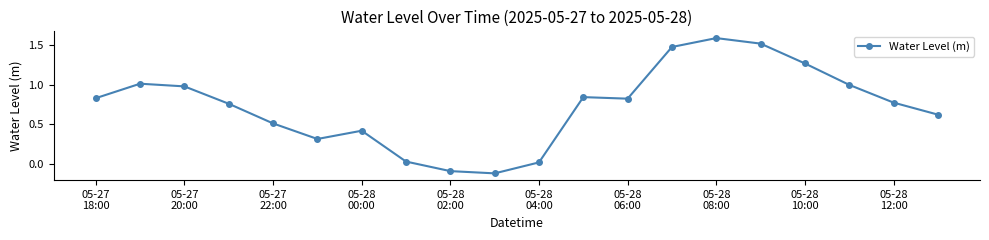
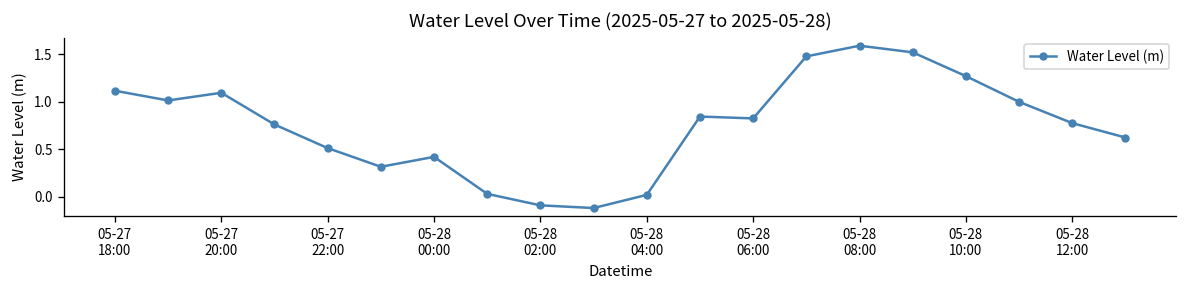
05-27 18:00: 0.8 -> 1.1
05-27 20:00: 1.0 -> 1.1
